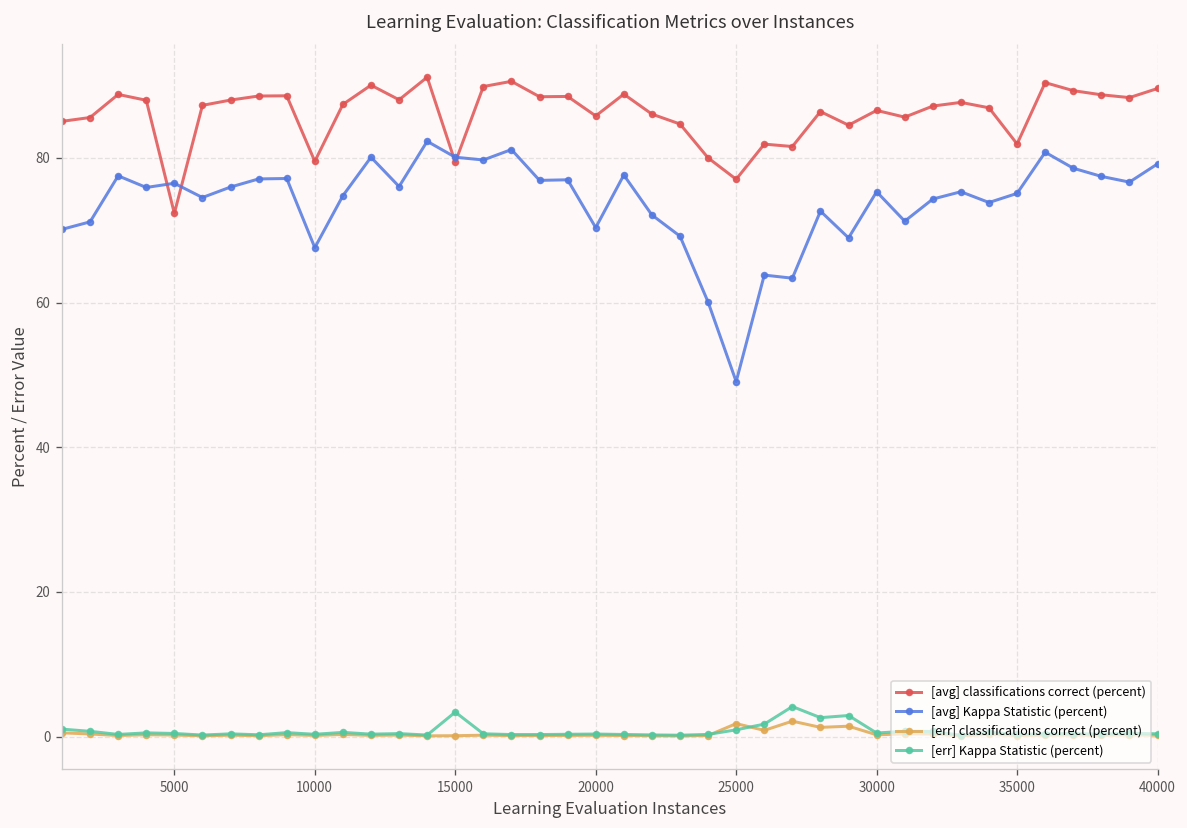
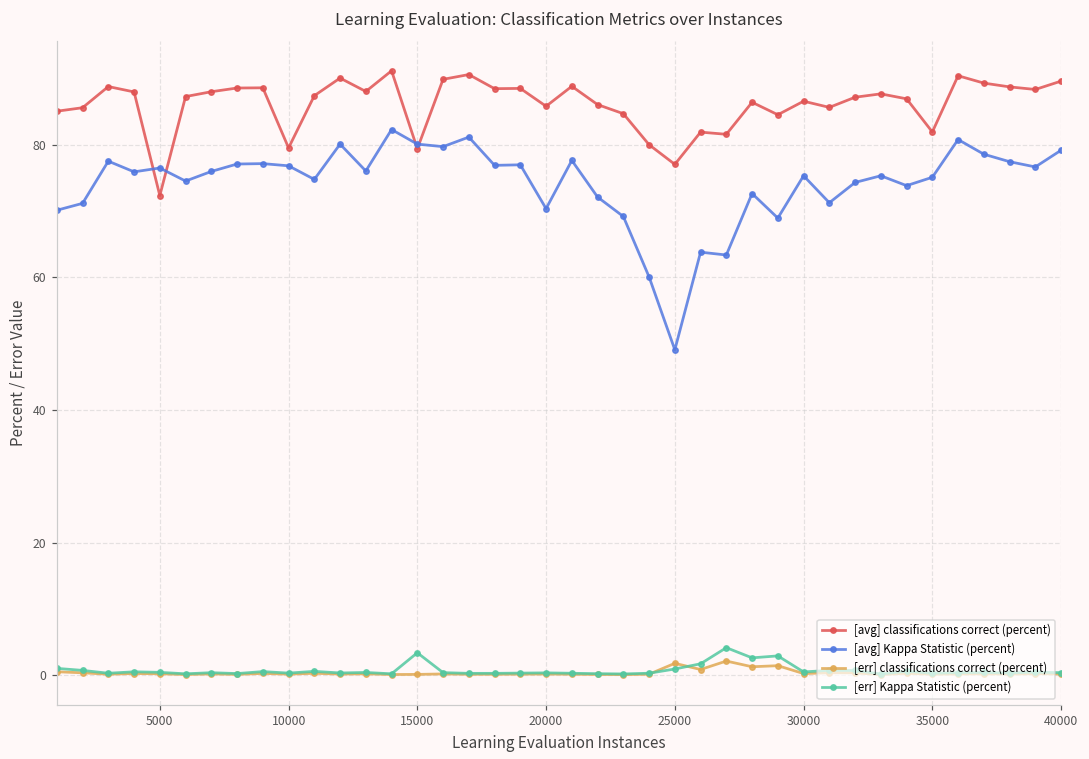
[avg] Kappa Statistic (percent), 10000: 68 -> 77
